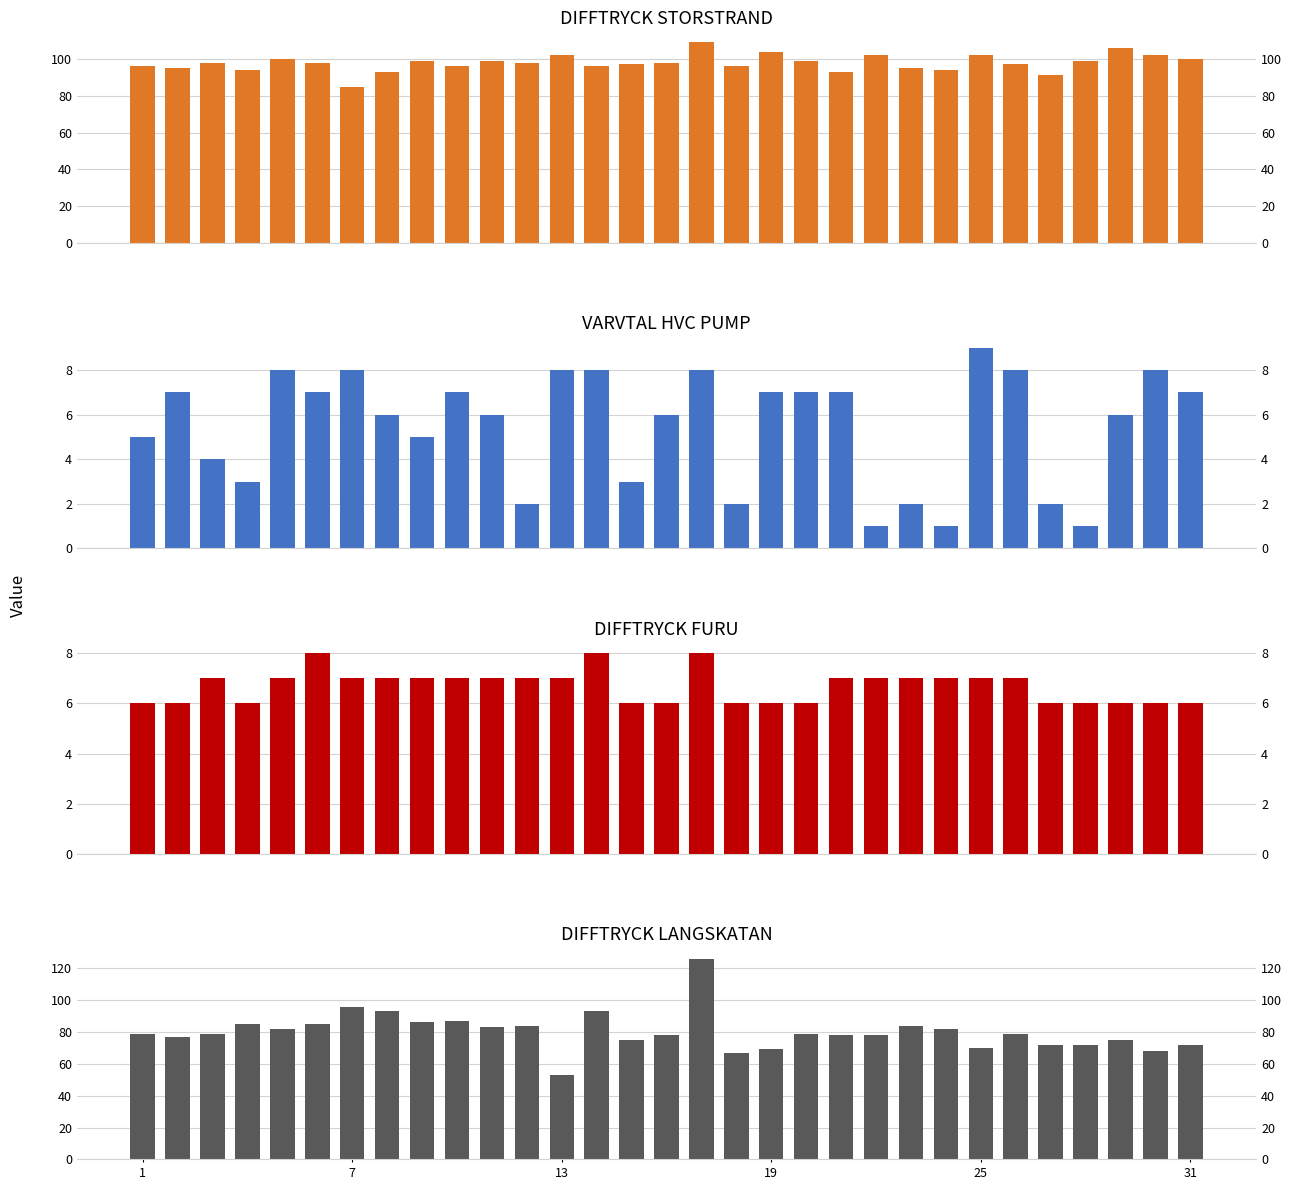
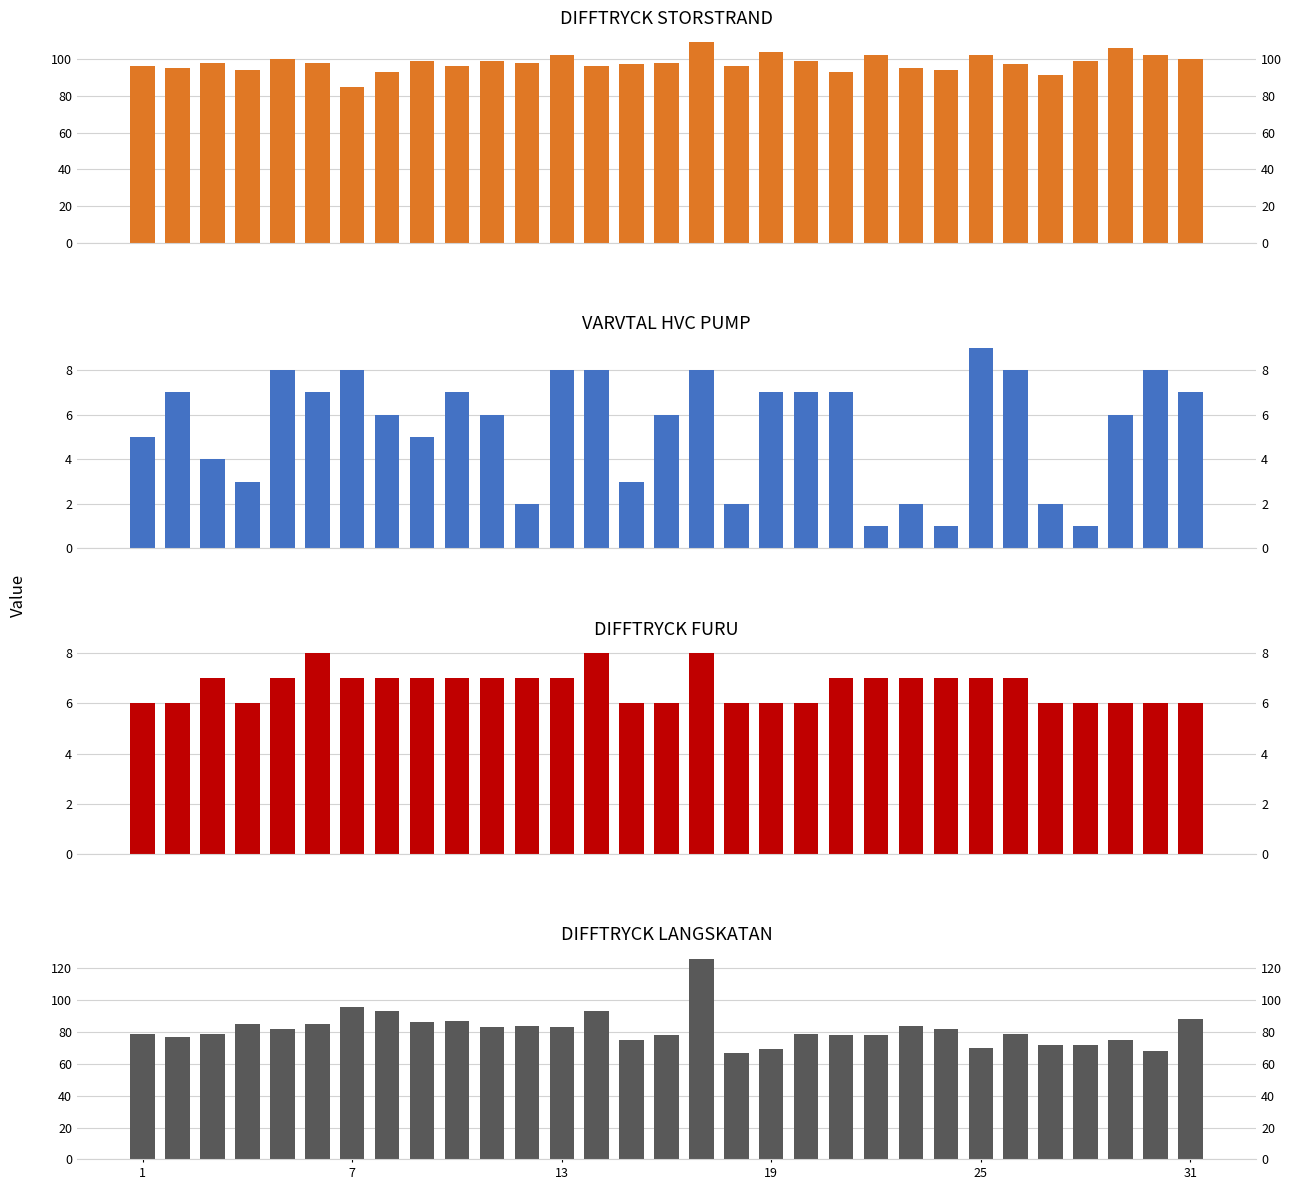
DIFFTRYCK LANGSKATAN, 13: 53 -> 83
DIFFTRYCK LANGSKATAN, 31: 72 -> 88
